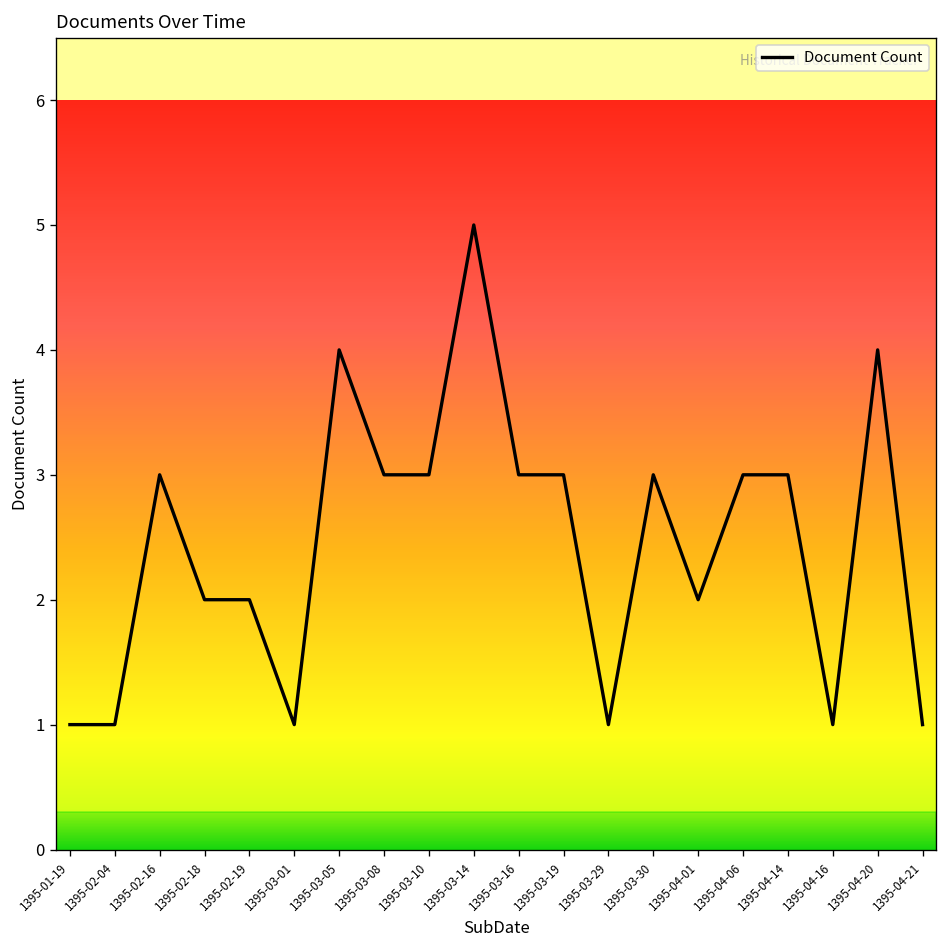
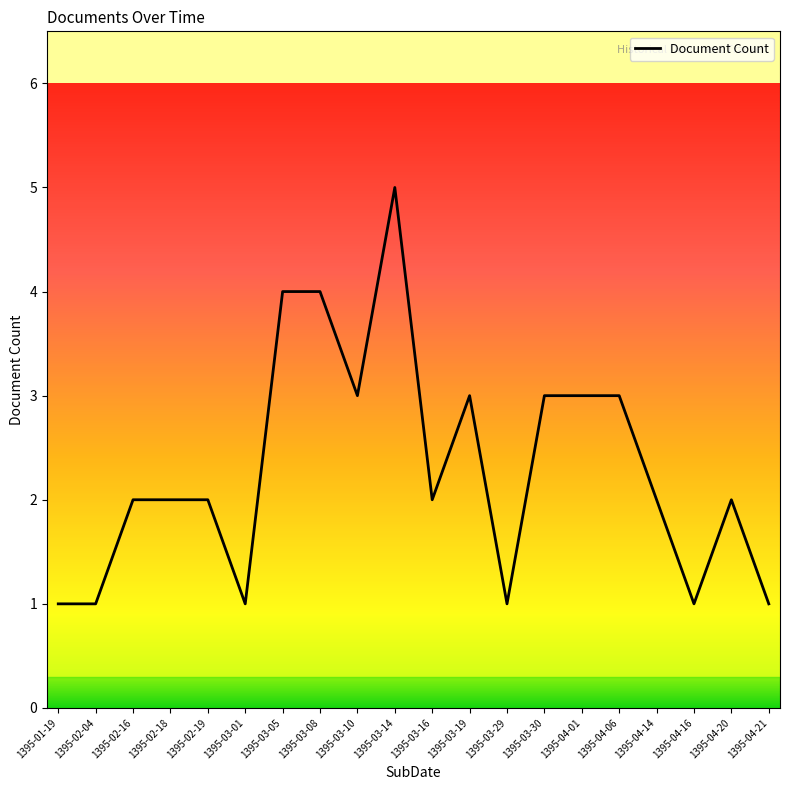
1395-02-16: 3 -> 2
1395-03-08: 3 -> 4
1395-03-16: 3 -> 2
1395-04-01: 2 -> 3
1395-04-14: 3 -> 2
1395-04-20: 4 -> 2
